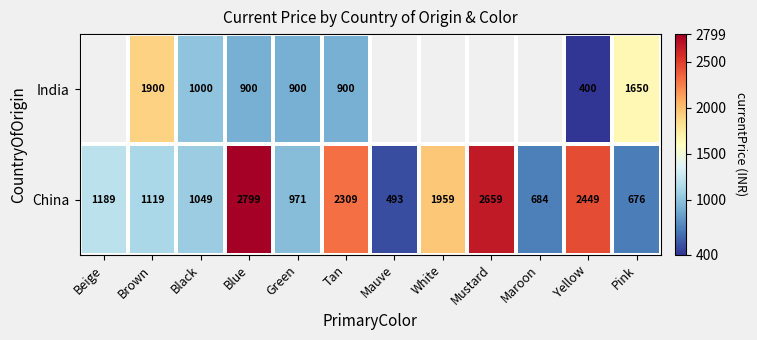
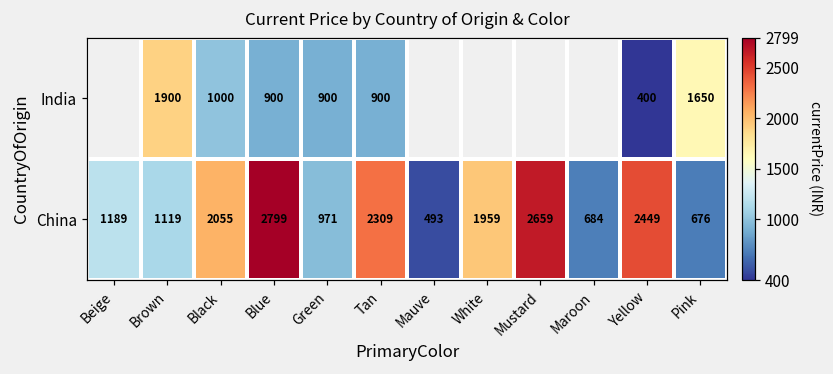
China, Black: 1049 -> 2055
